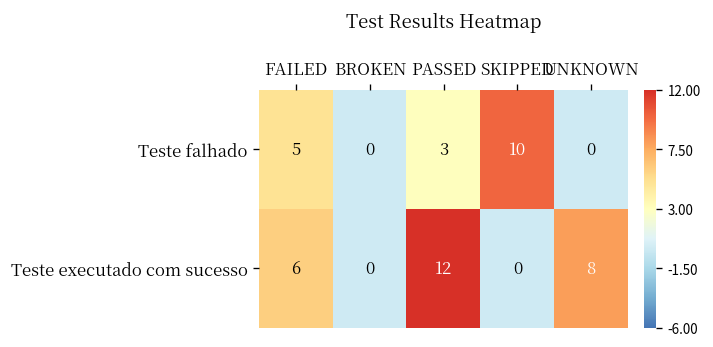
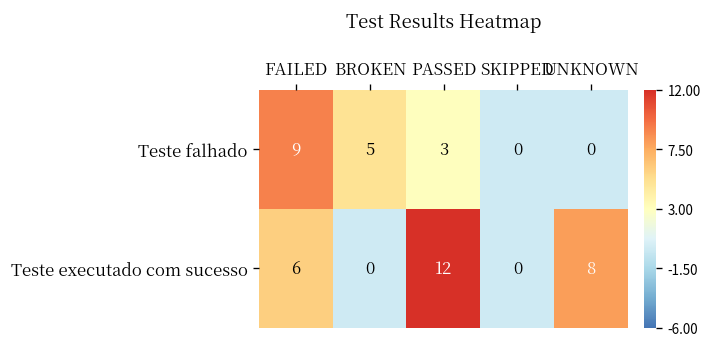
Teste falhado, FAILED: 5 -> 9
Teste falhado, BROKEN: 0 -> 5
Teste falhado, SKIPPED: 10 -> 0
